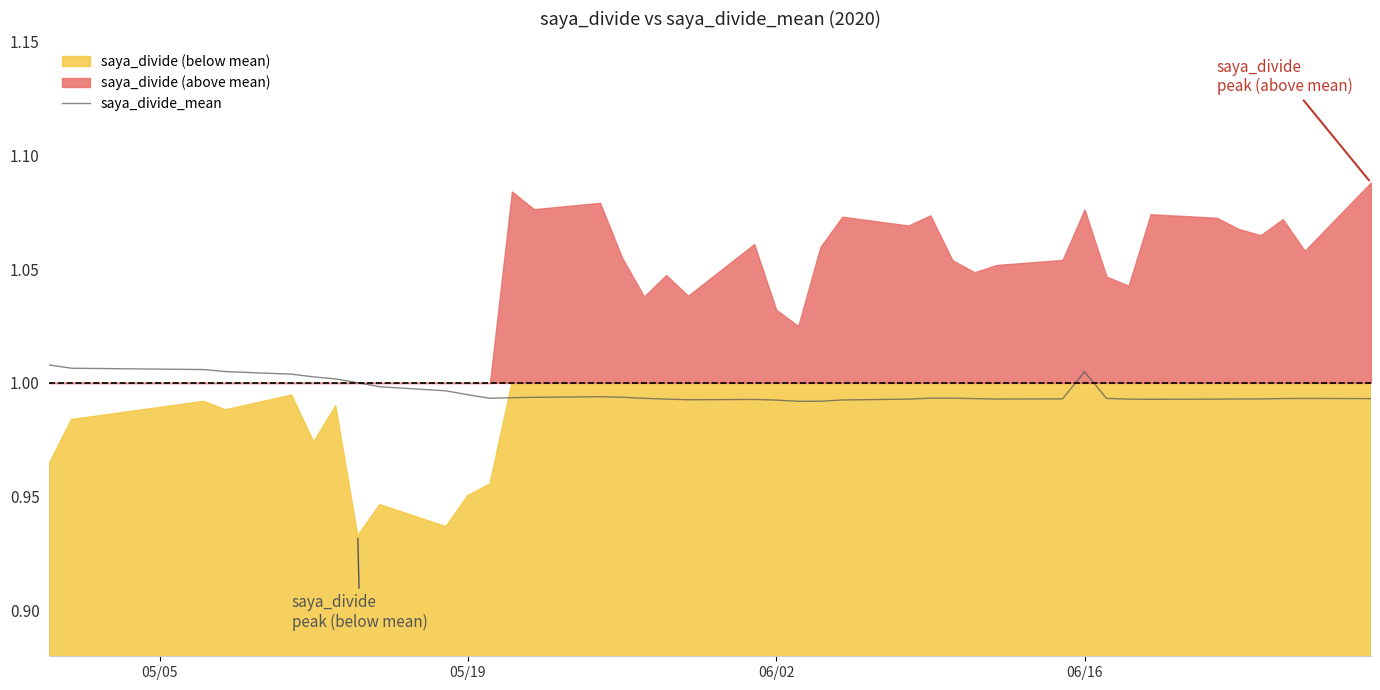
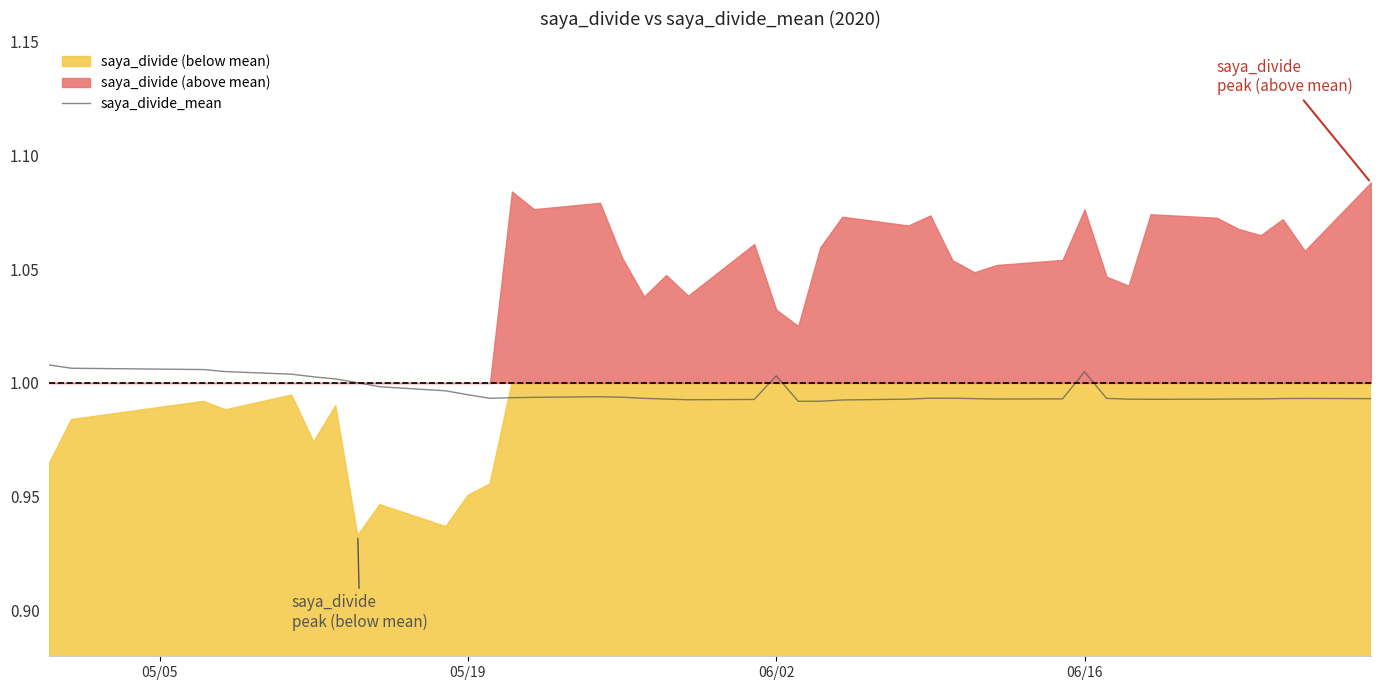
saya_divide_mean, 06/02: 0.992 -> 1.003
